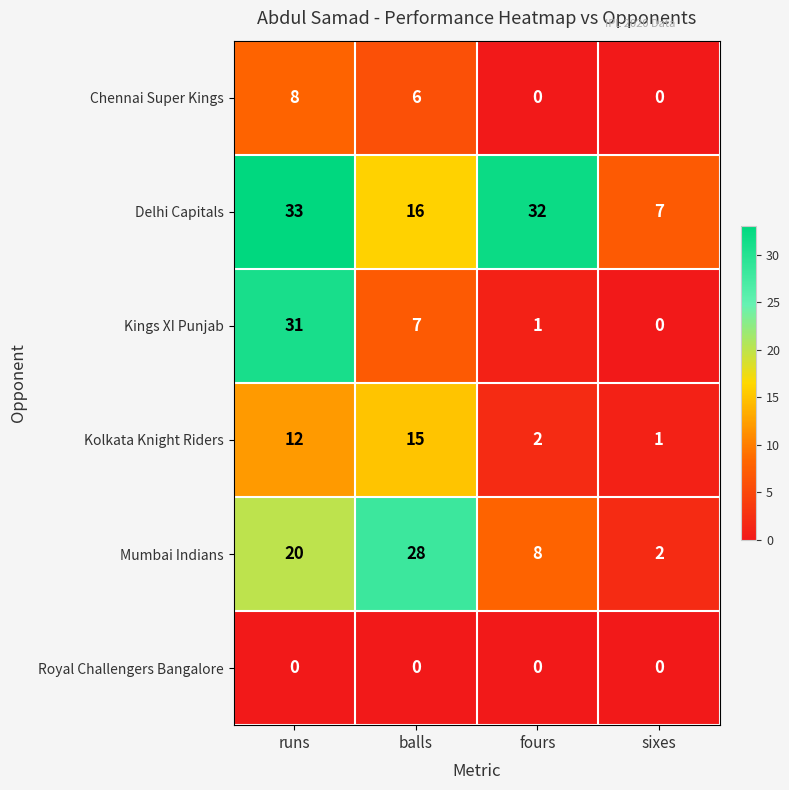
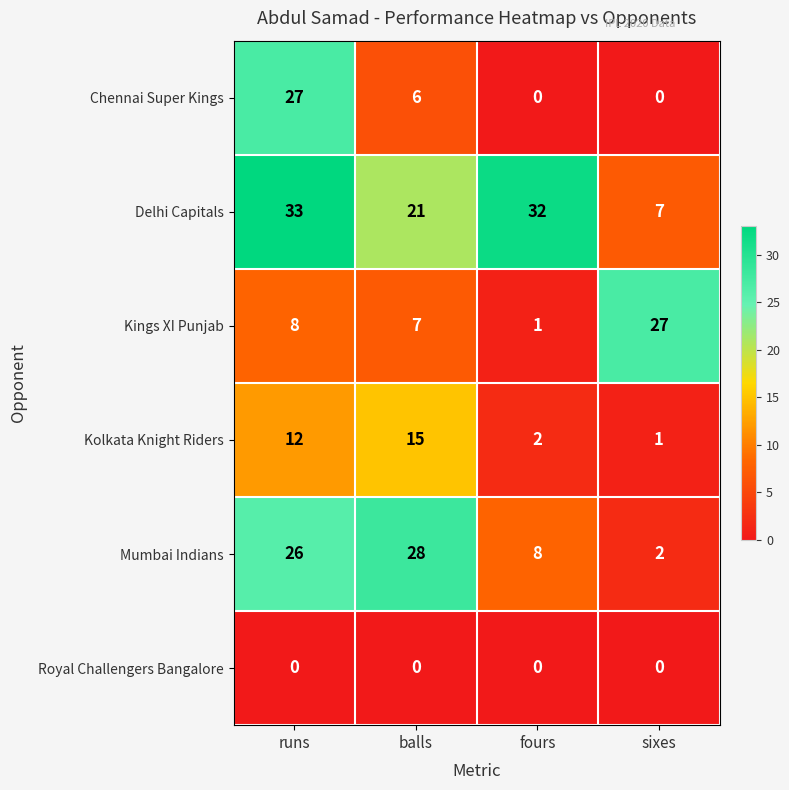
Chennai Super Kings, runs: 8 -> 27
Delhi Capitals, balls: 16 -> 21
Kings XI Punjab, runs: 31 -> 8
Kings XI Punjab, sixes: 0 -> 27
Mumbai Indians, runs: 20 -> 26
